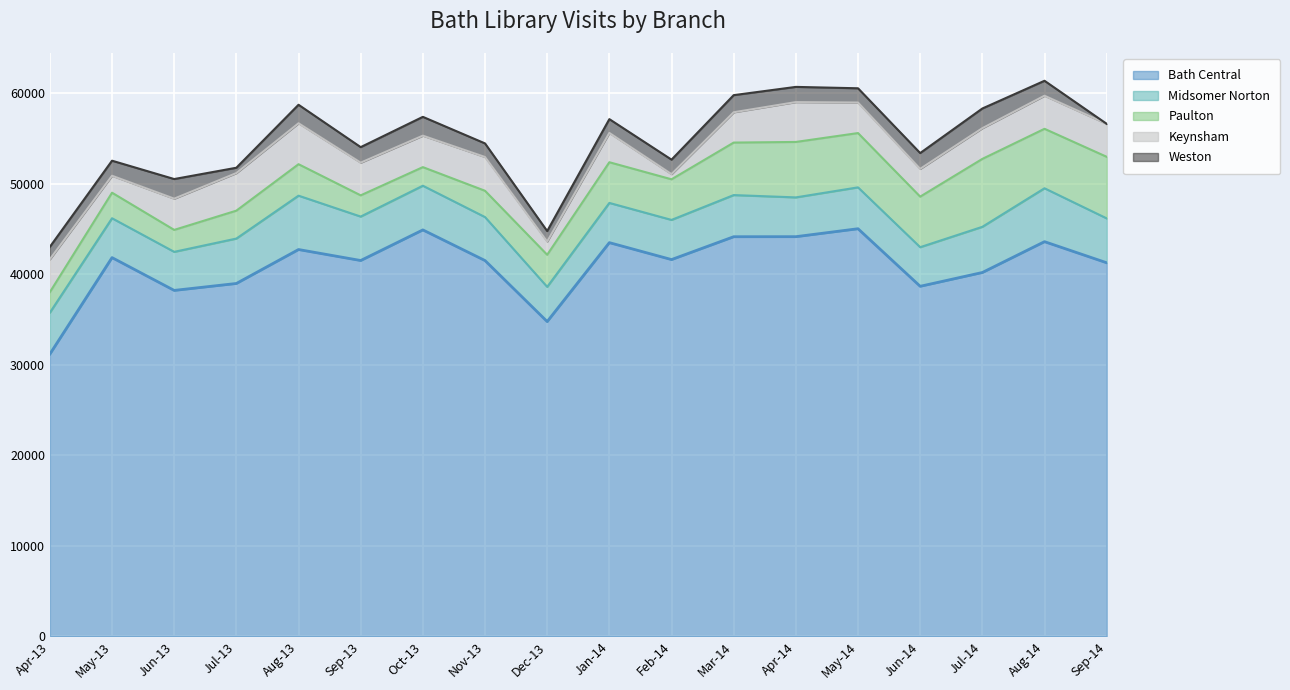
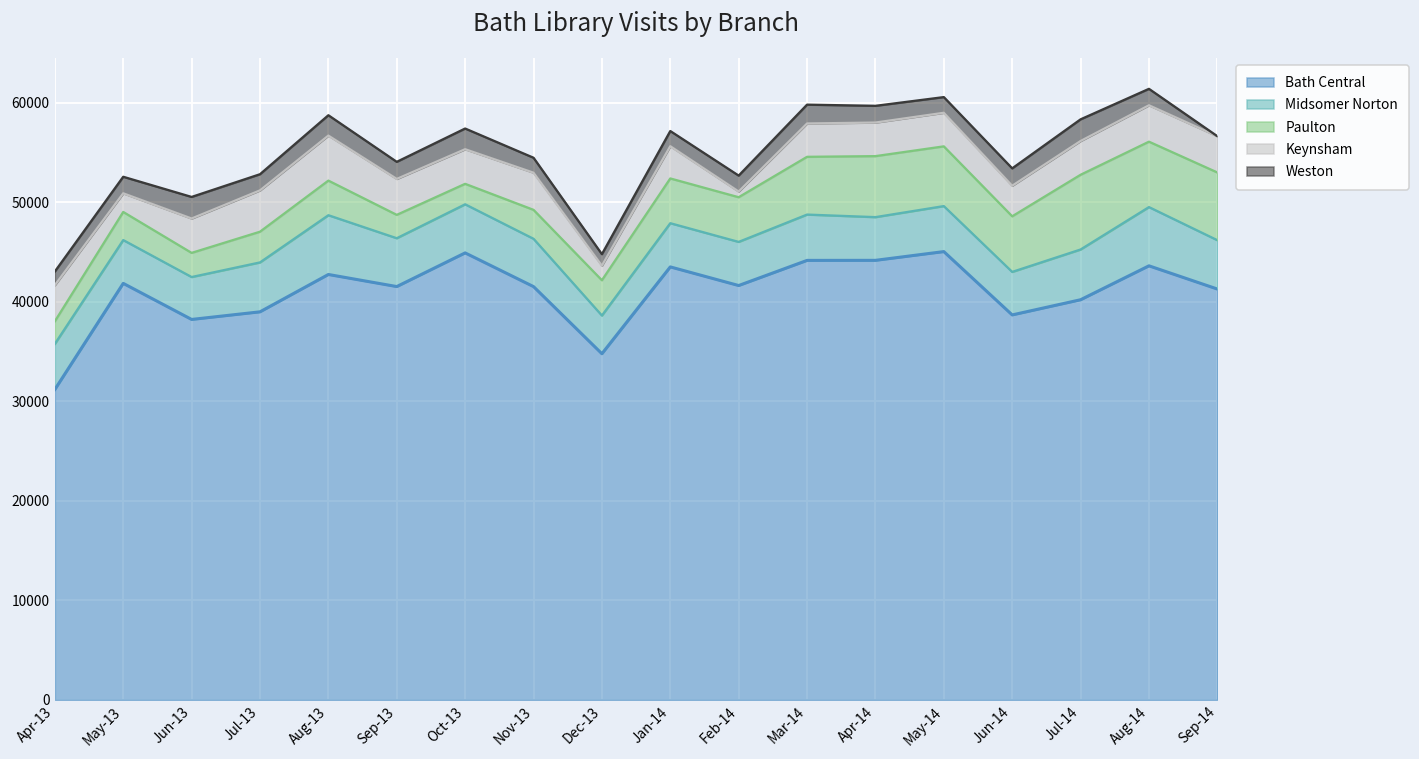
Weston, Jul-13: 1000 -> 2000
Keynsham, Apr-14: 4000 -> 3000
